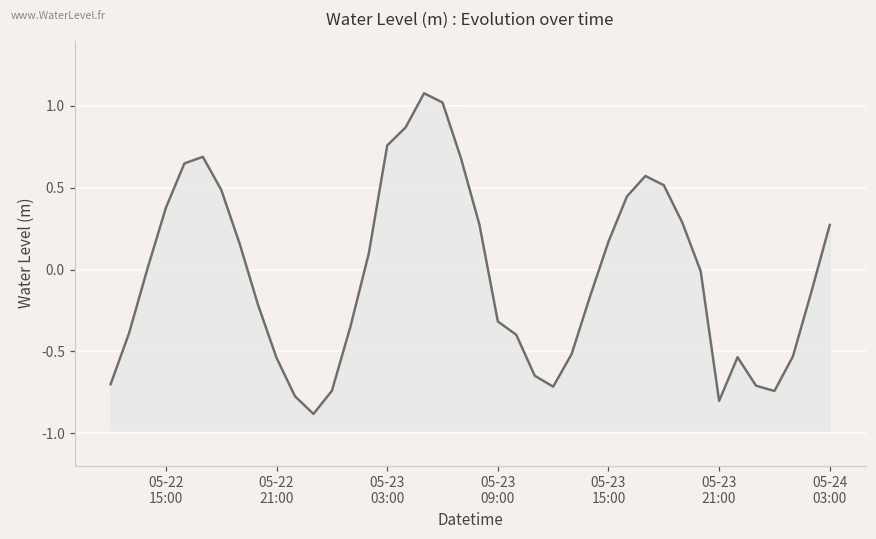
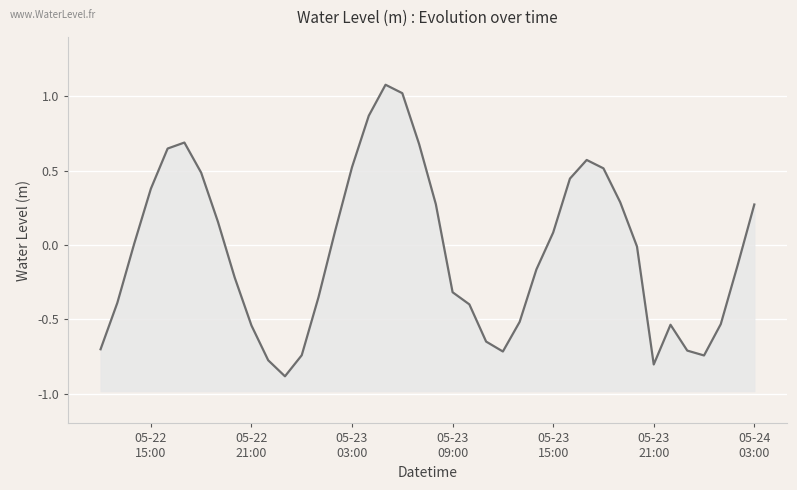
05-23 03:00: 0.76 -> 0.52
05-23 15:00: 0.17 -> 0.08
